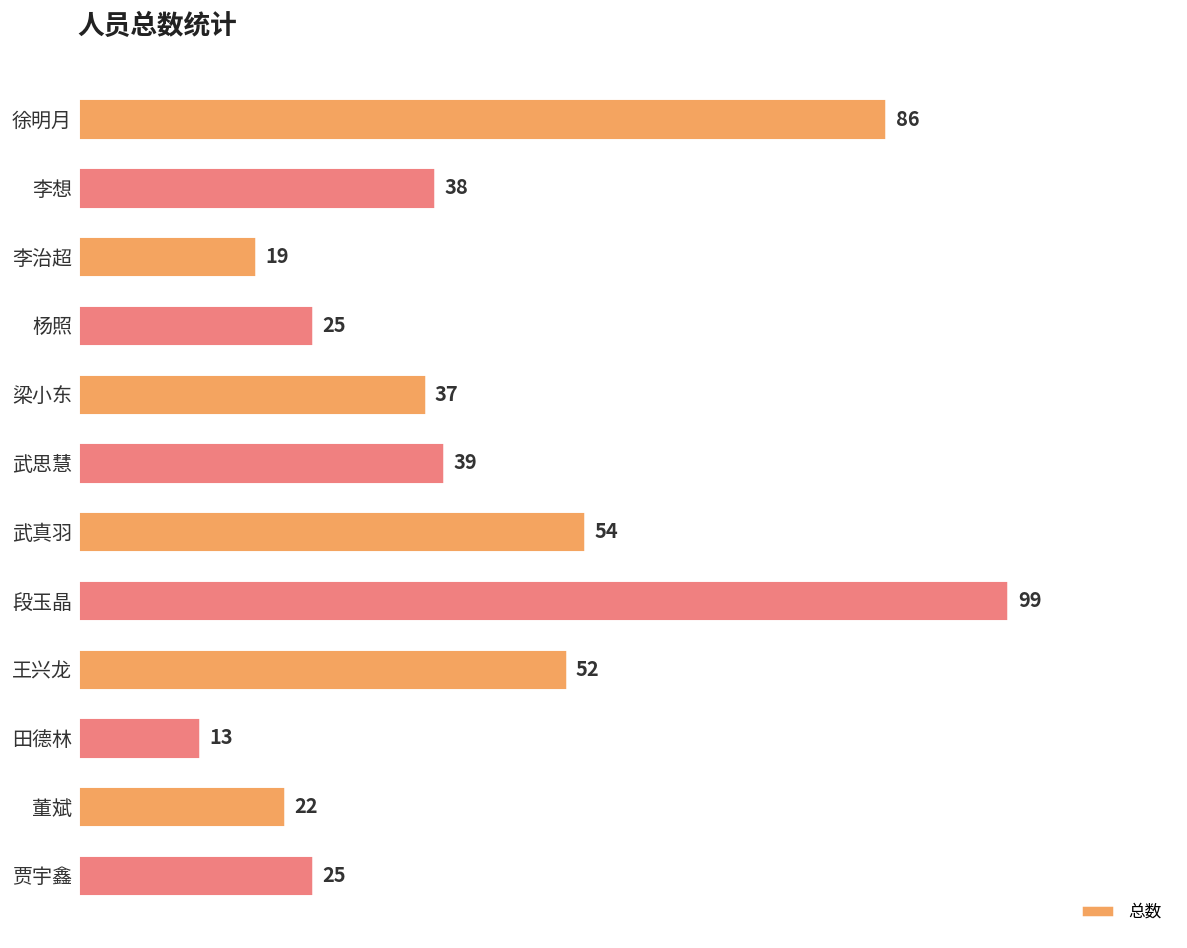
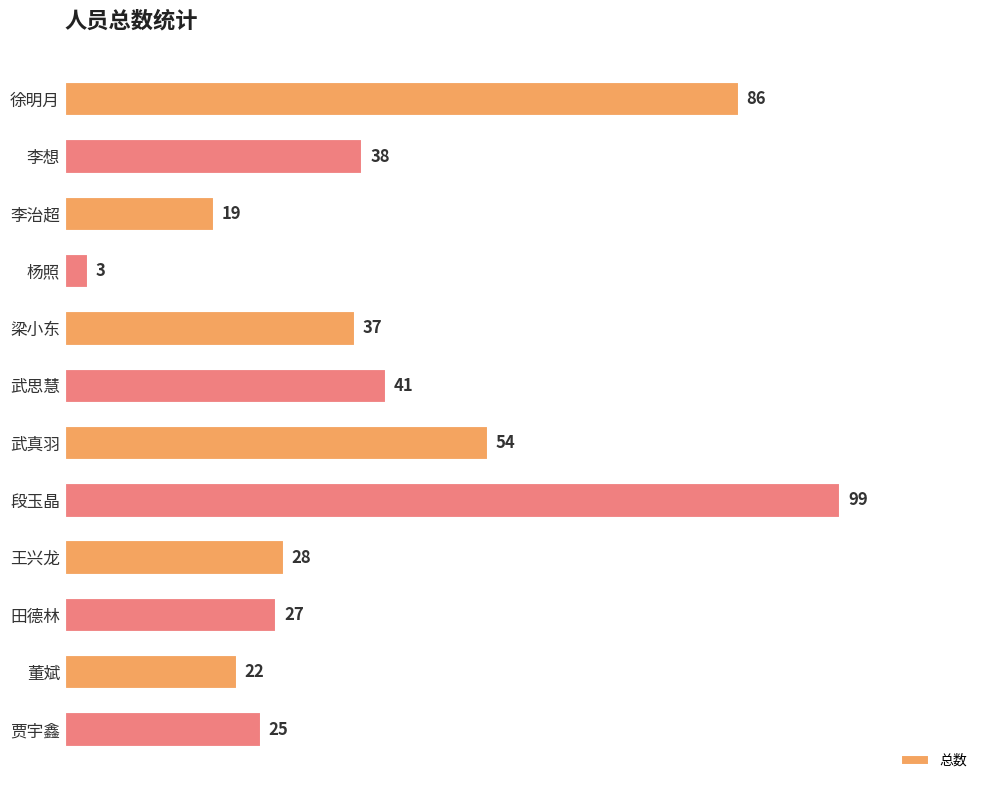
杨照: 25 -> 3
武思慧: 39 -> 41
王兴龙: 52 -> 28
田德林: 13 -> 27
